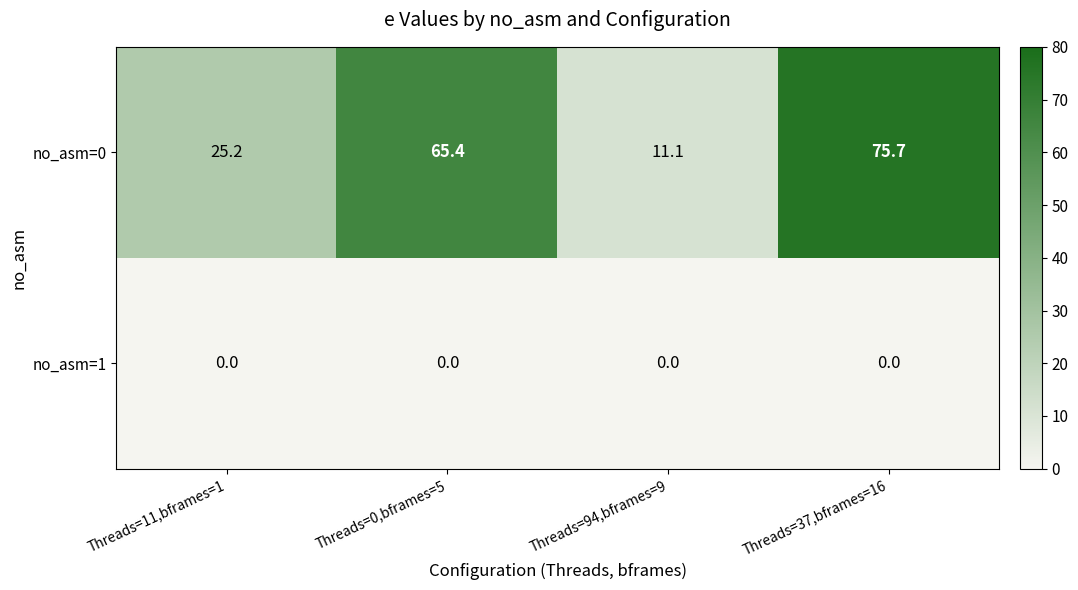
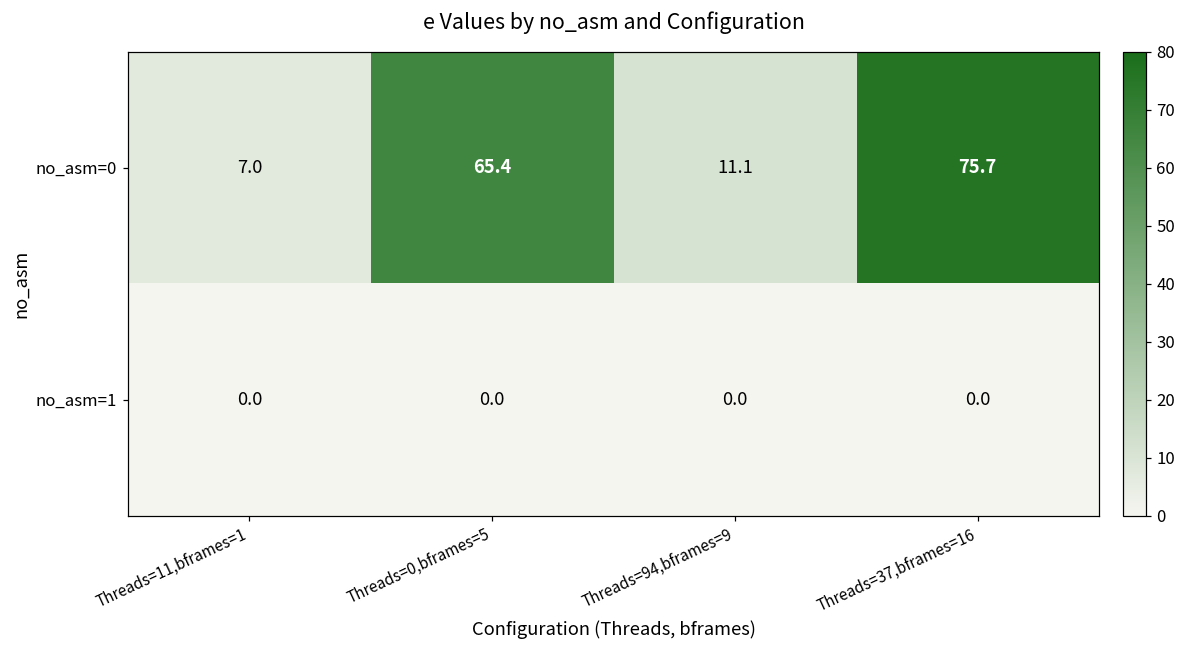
no_asm=0, Threads=11,bframes=1: 25.2 -> 7.0
